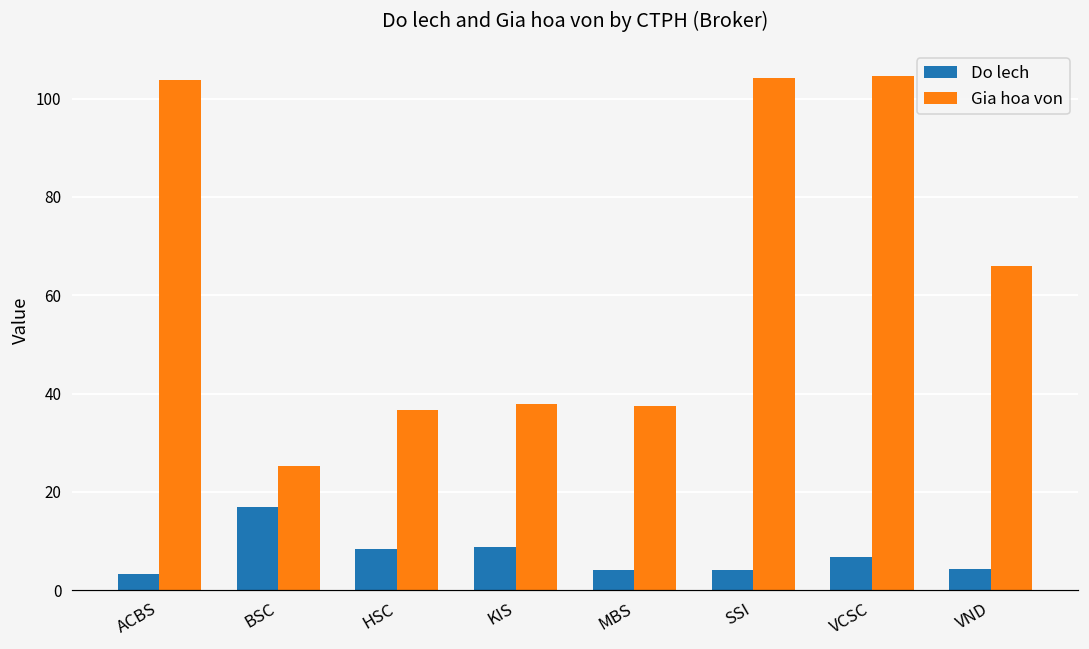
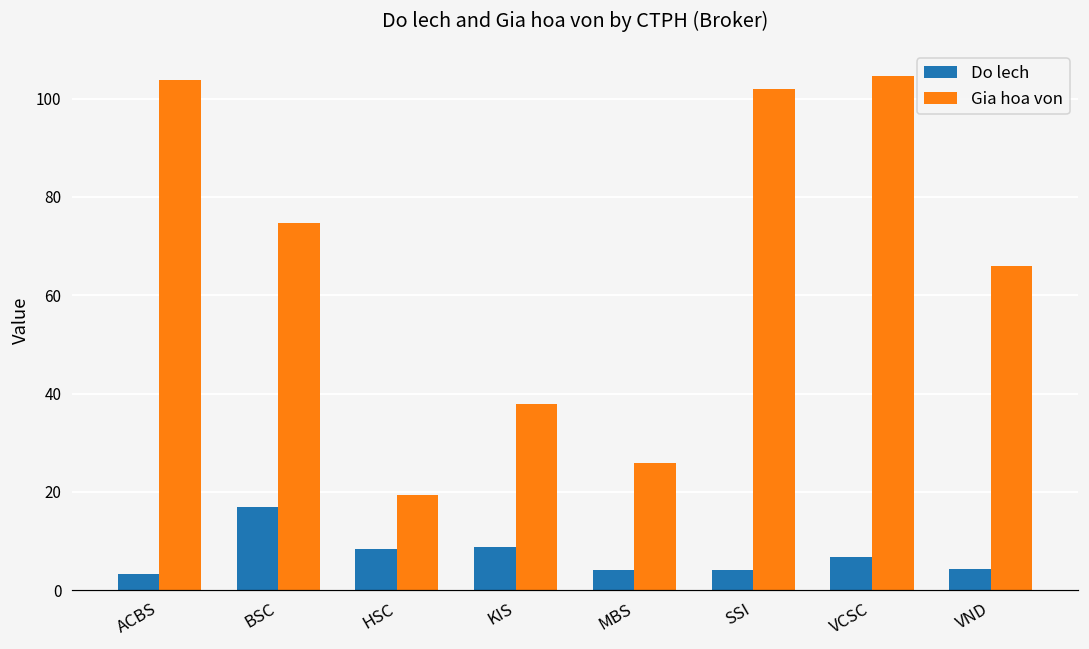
Gia hoa von, BSC: 25 -> 75
Gia hoa von, HSC: 37 -> 19
Gia hoa von, MBS: 37 -> 26
Gia hoa von, SSI: 104 -> 102
